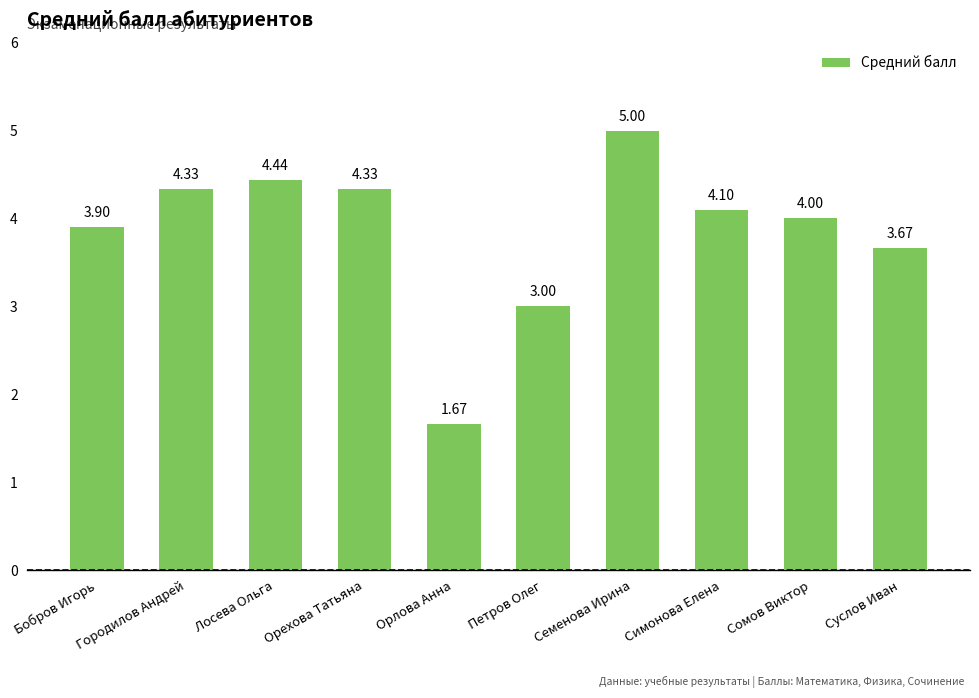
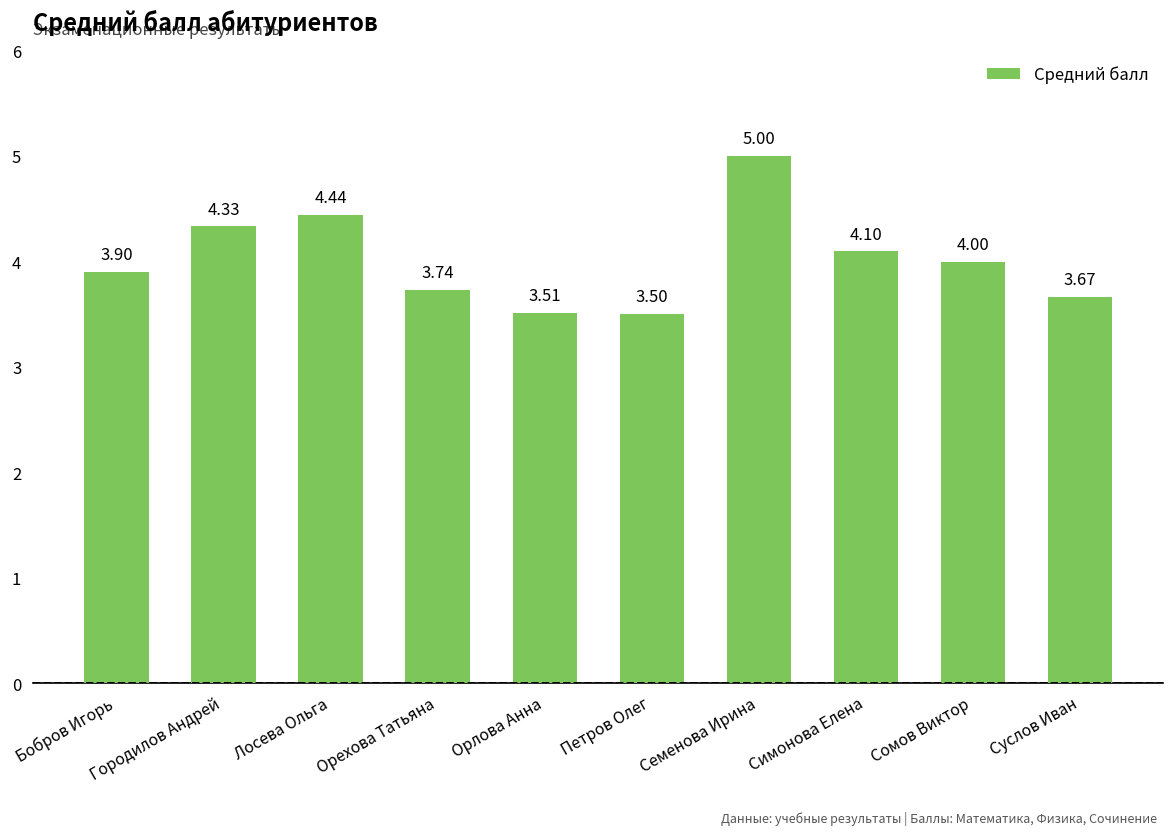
Орехова Татьяна: 4.33 -> 3.74
Орлова Анна: 1.67 -> 3.51
Петров Олег: 3.00 -> 3.50
